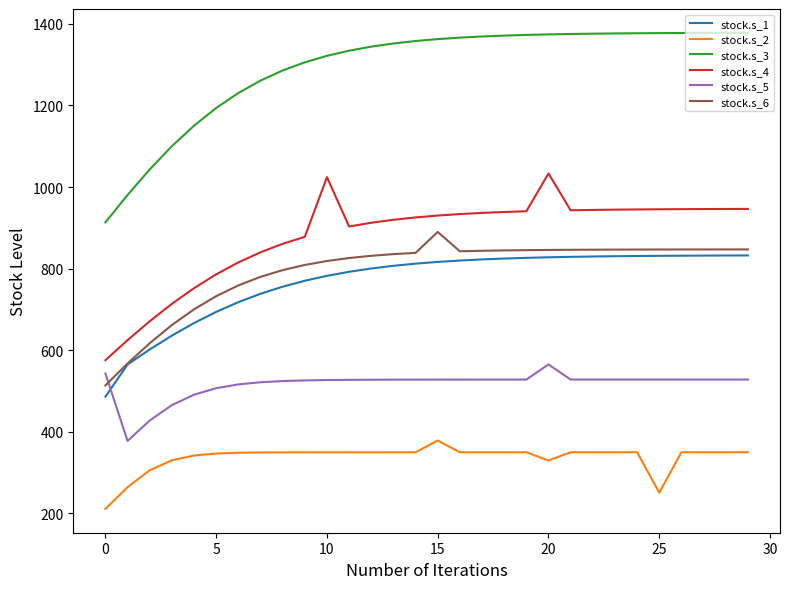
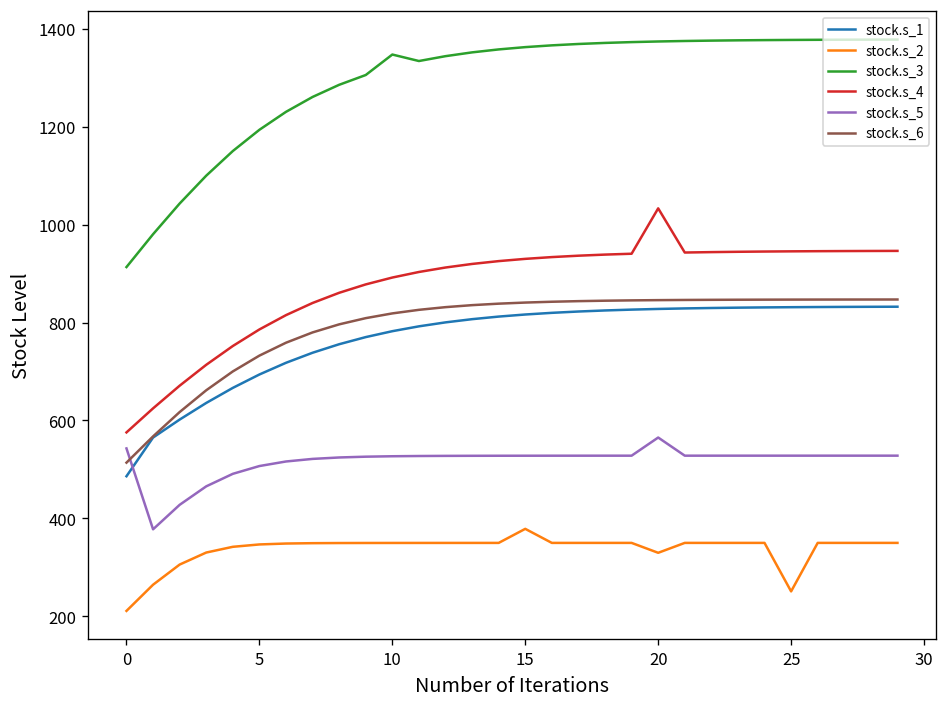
stock.s_3, 10: 1320 -> 1350
stock.s_4, 10: 1020 -> 890
stock.s_6, 15: 890 -> 840
